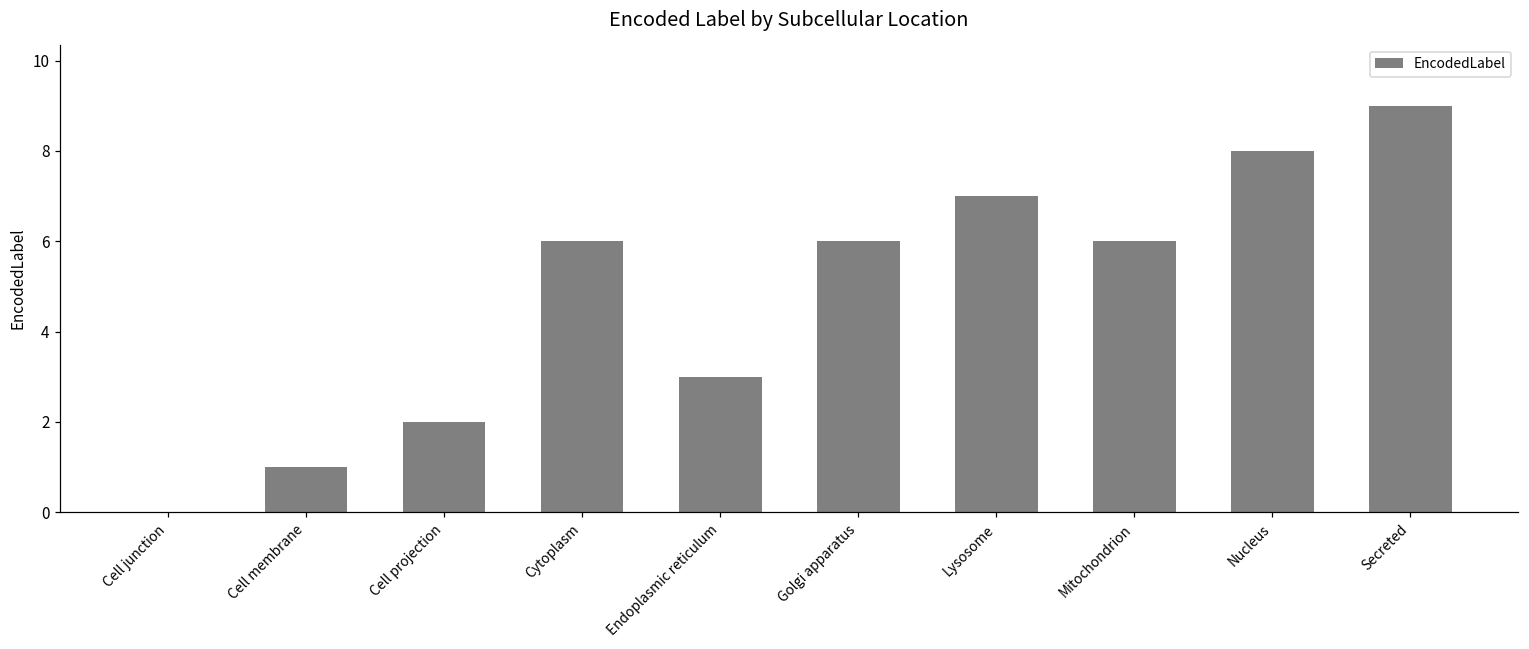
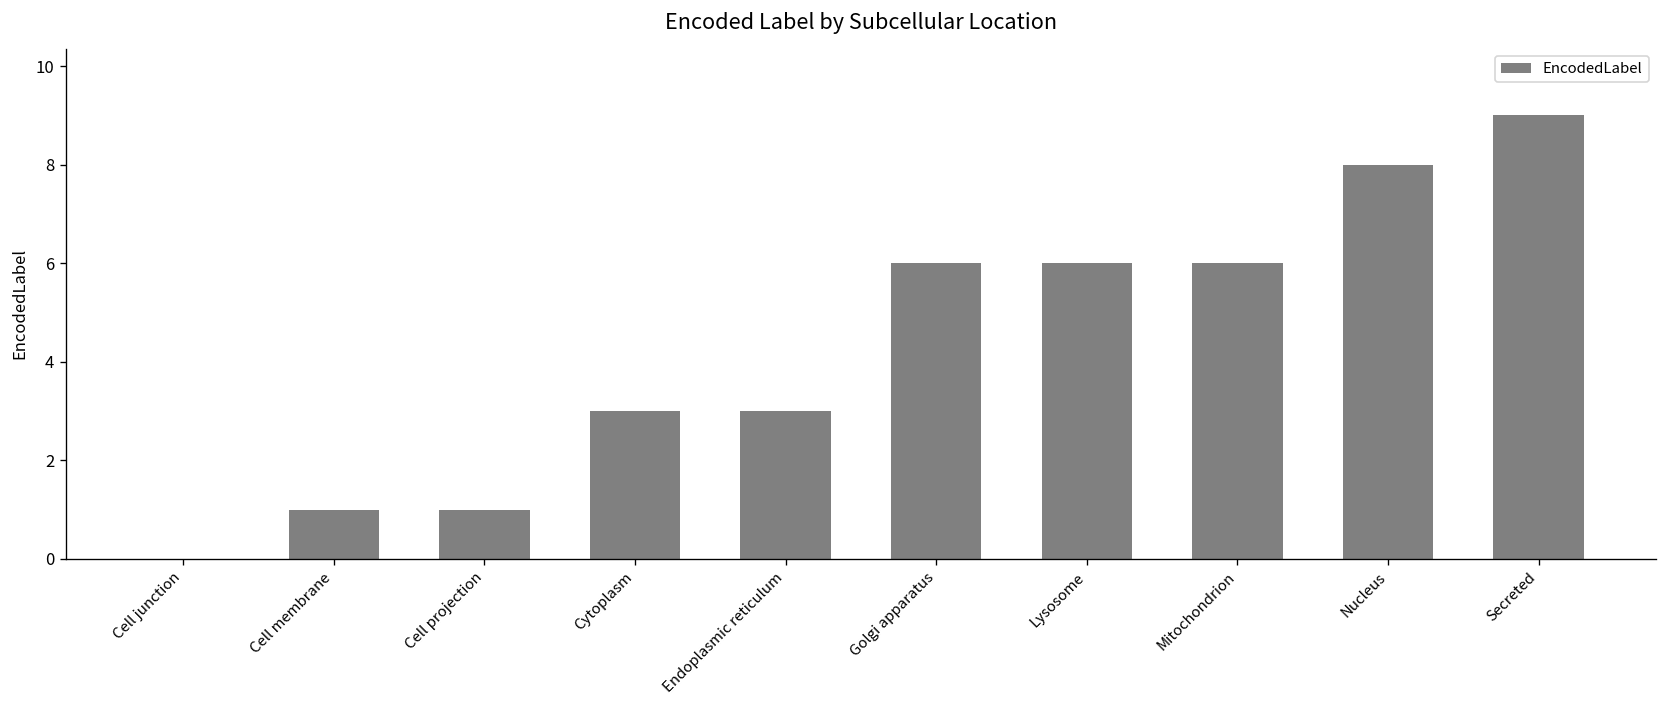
Cell projection: 2 -> 1
Cytoplasm: 6 -> 3
Lysosome: 7 -> 6
